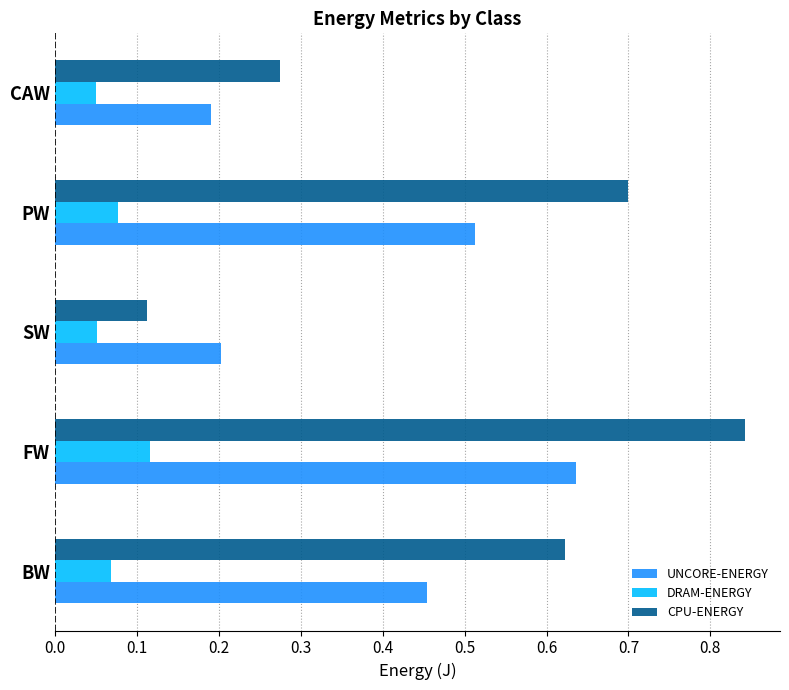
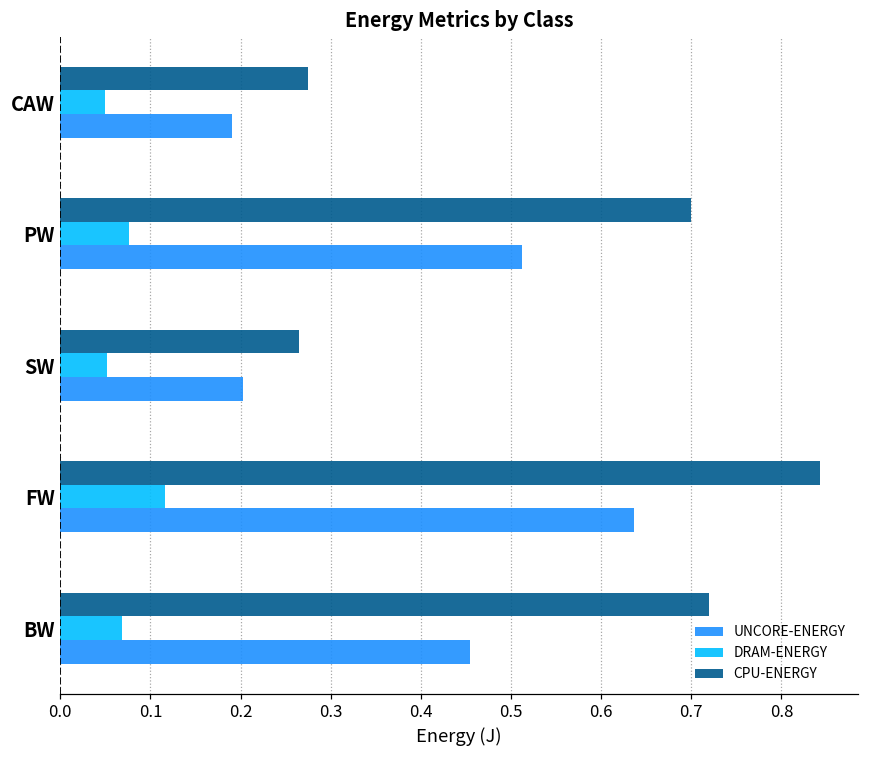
CPU-ENERGY, SW: 0.11 -> 0.26
CPU-ENERGY, BW: 0.62 -> 0.72
